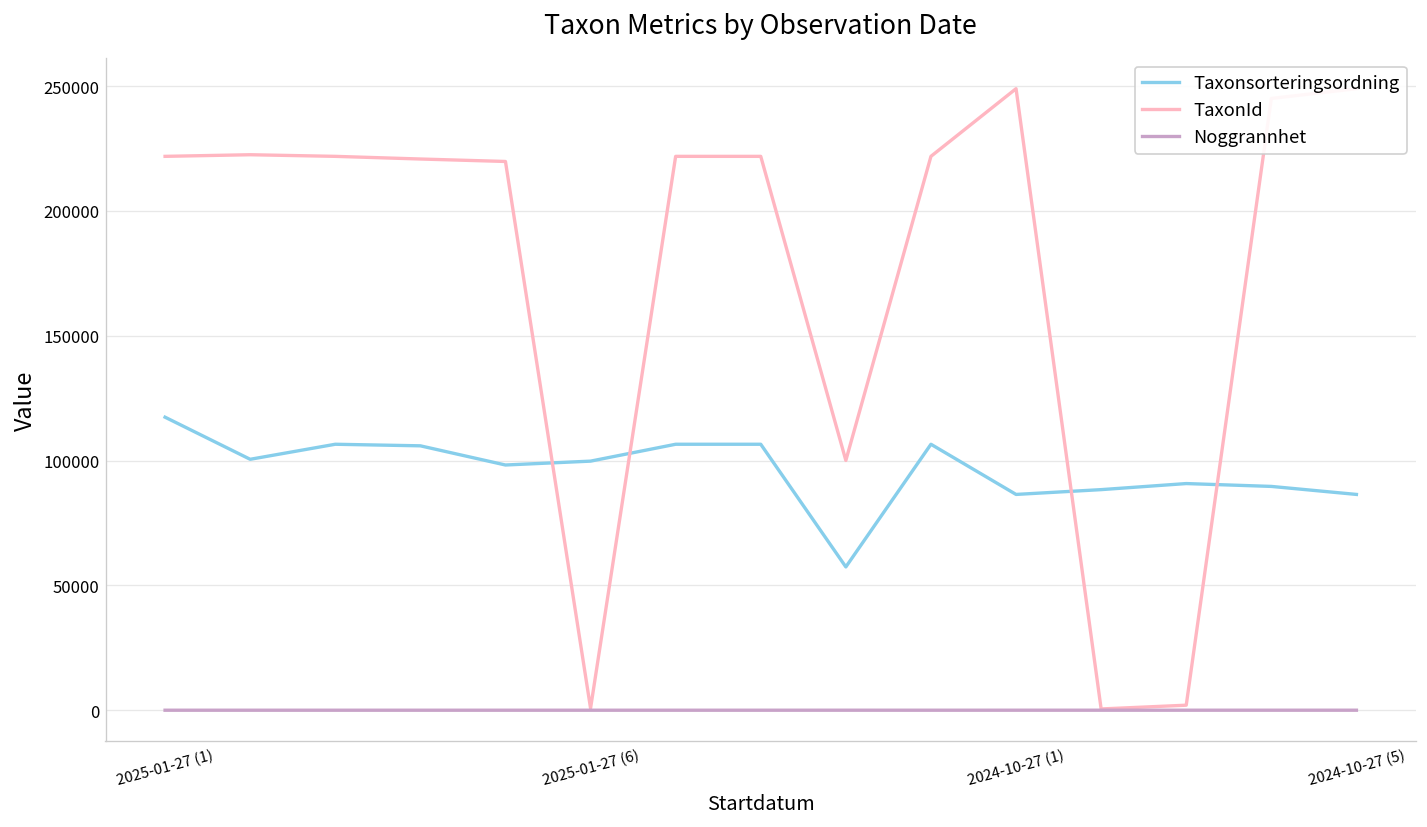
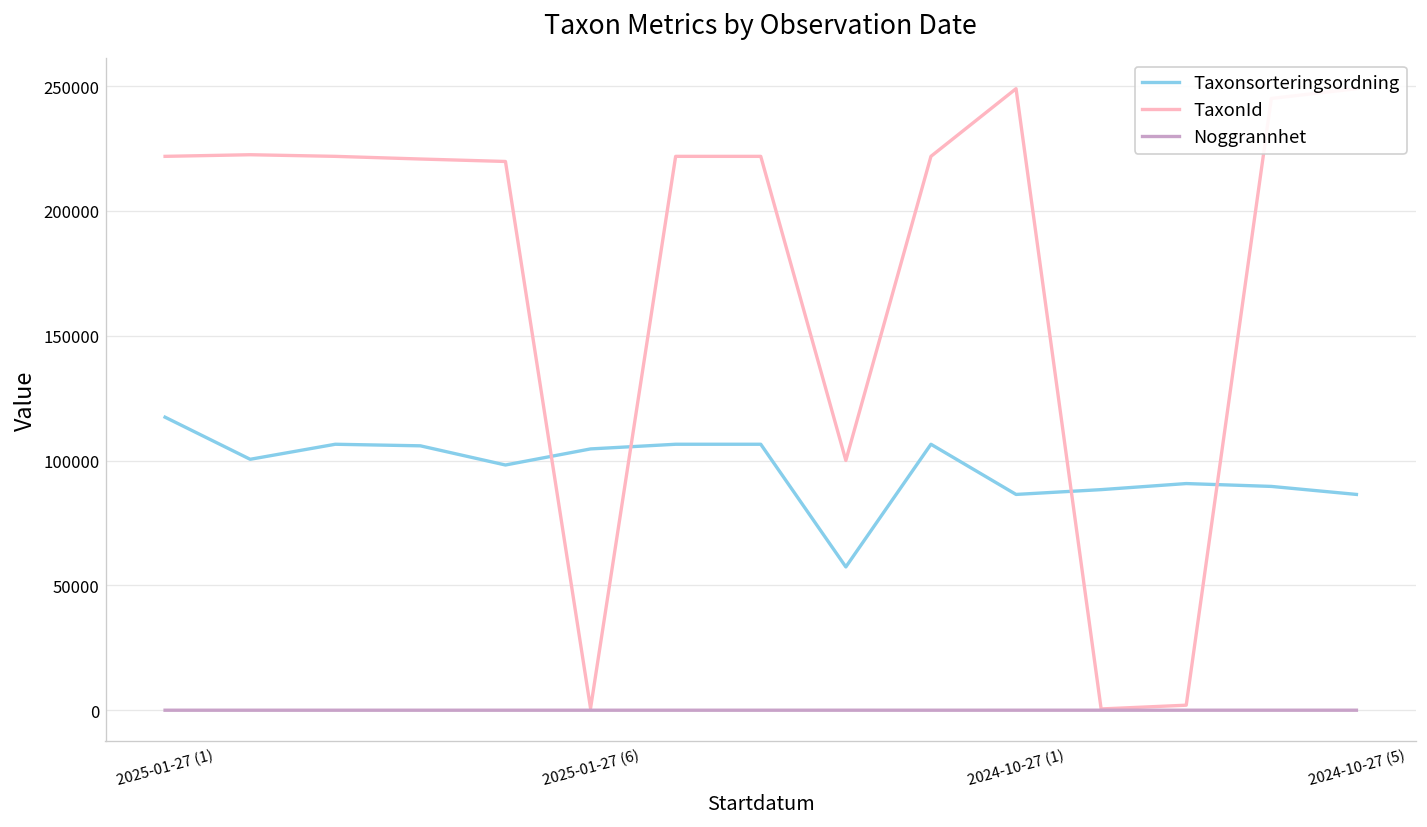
Taxonsorteringsordning, 2025-01-27 (6): 100000 -> 105000
